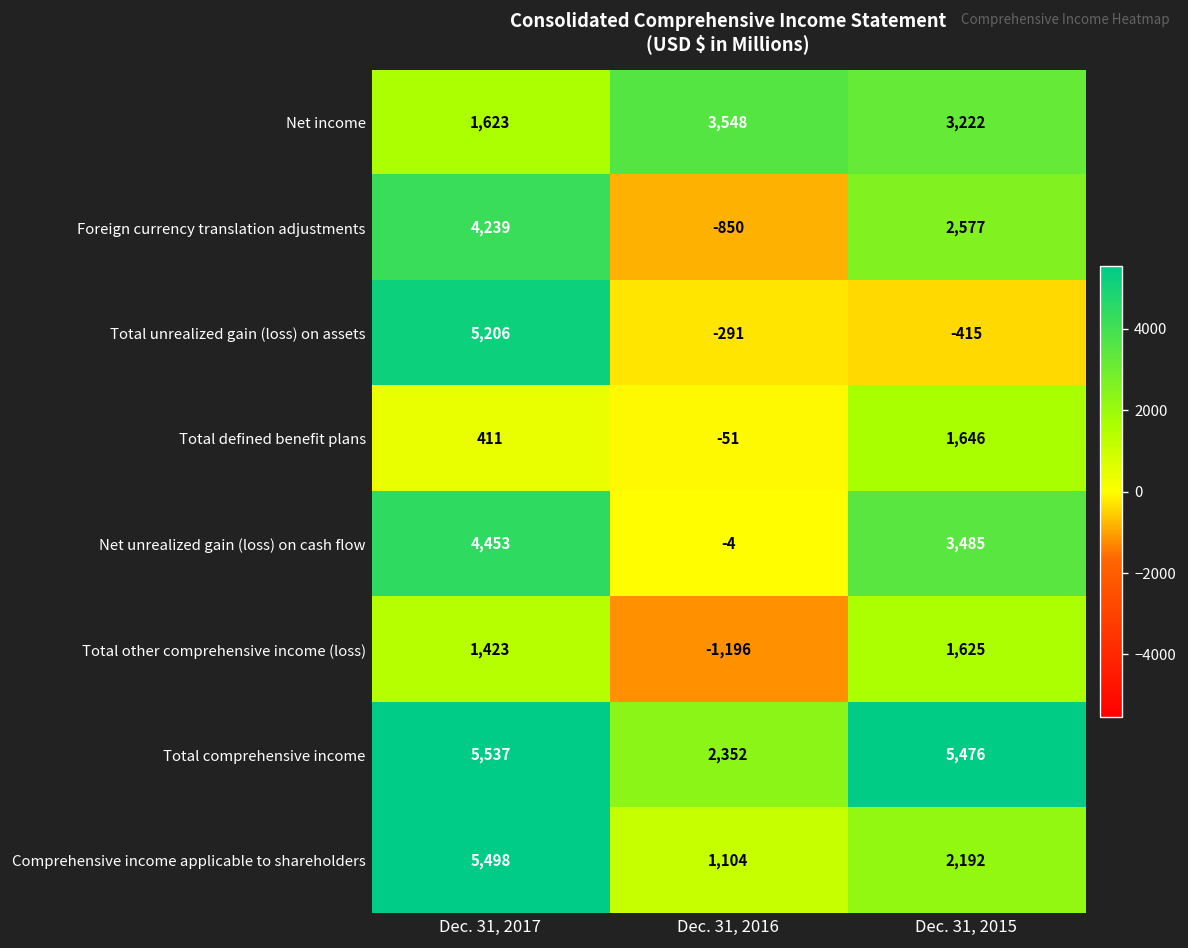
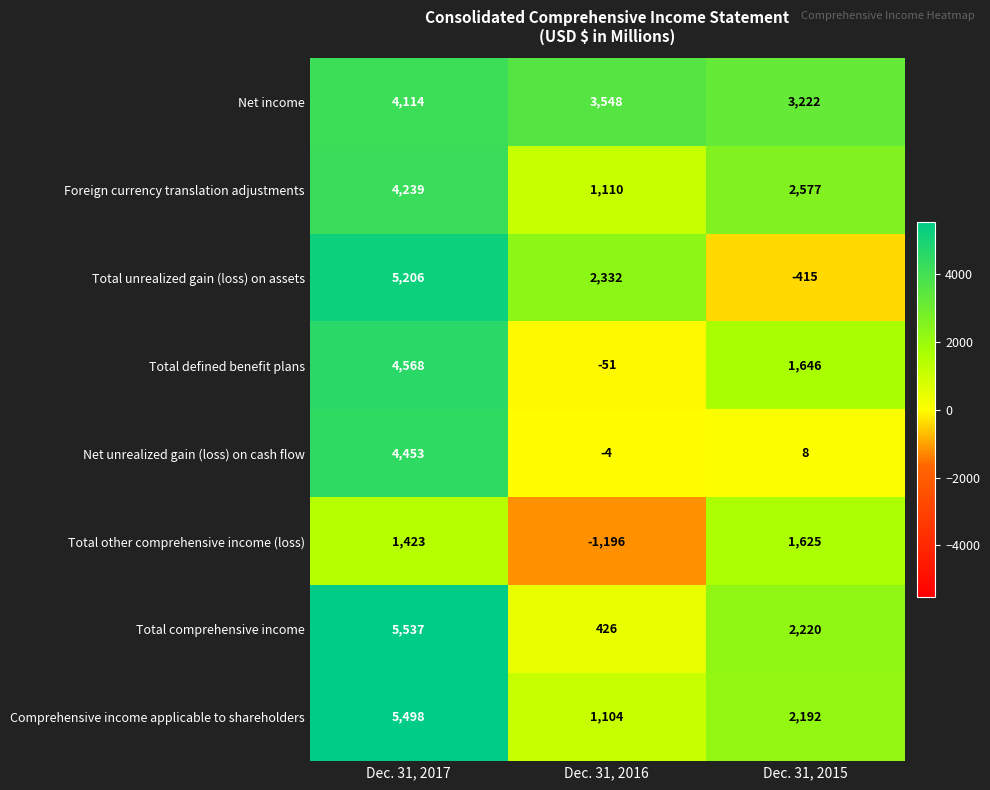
Net income, Dec. 31, 2017: 1,623 -> 4,114
Foreign currency translation adjustments, Dec. 31, 2016: -850 -> 1,110
Total unrealized gain (loss) on assets, Dec. 31, 2016: -291 -> 2,332
Total defined benefit plans, Dec. 31, 2017: 411 -> 4,568
Net unrealized gain (loss) on cash flow, Dec. 31, 2015: 3,485 -> 8
Total comprehensive income, Dec. 31, 2016: 2,352 -> 426
Total comprehensive income, Dec. 31, 2015: 5,476 -> 2,220
